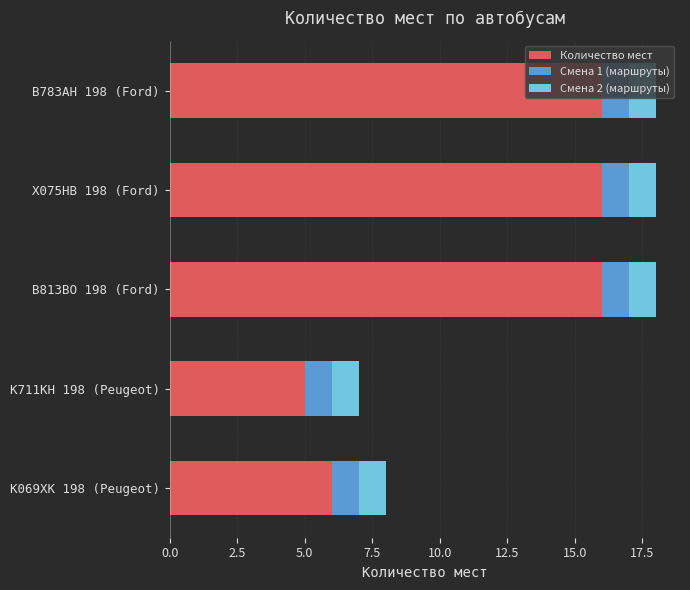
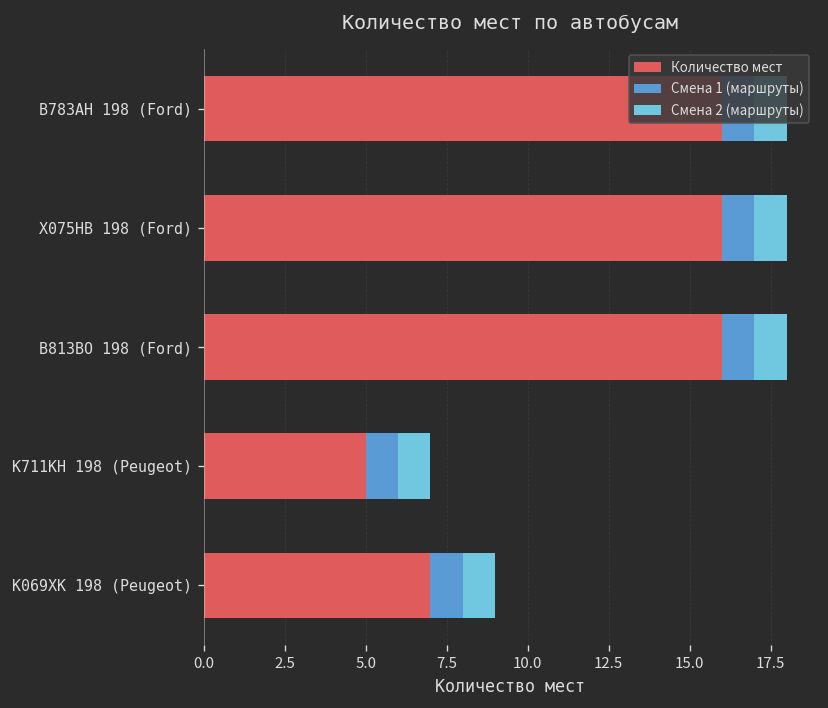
Количество мест, К069ХК 198 (Peugeot): 6 -> 7
